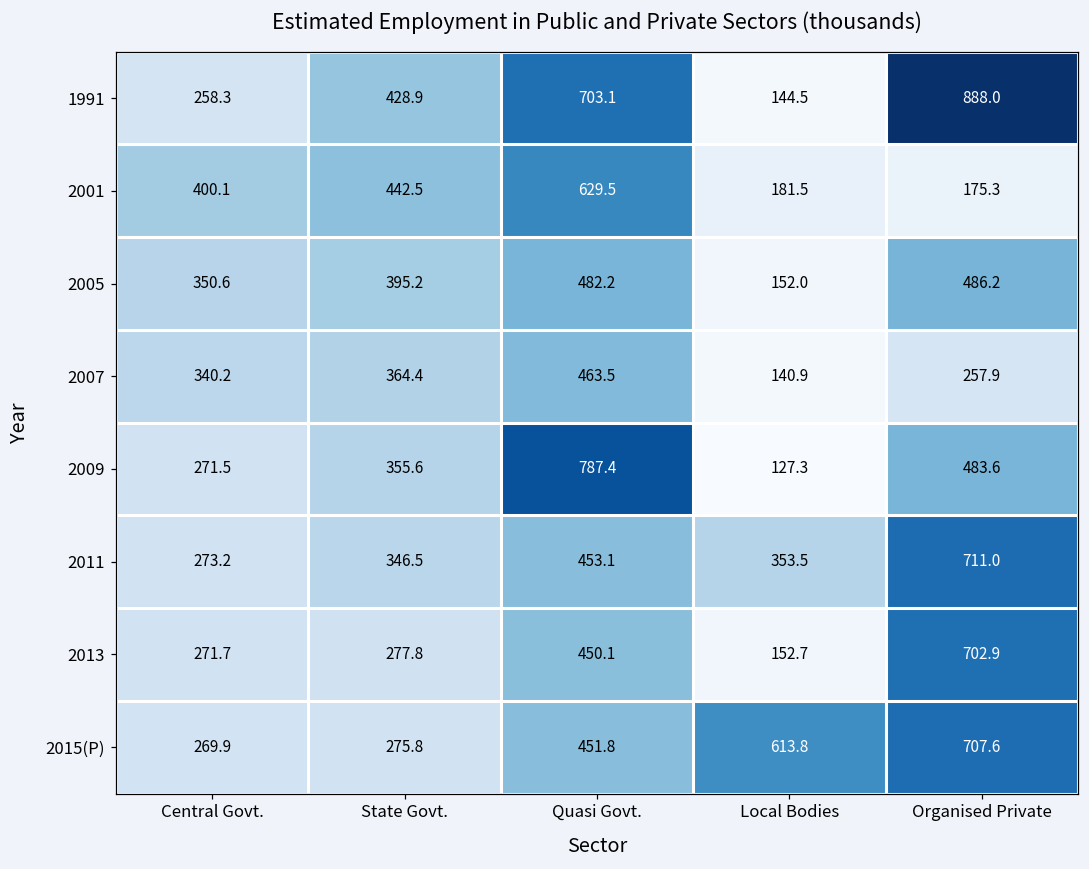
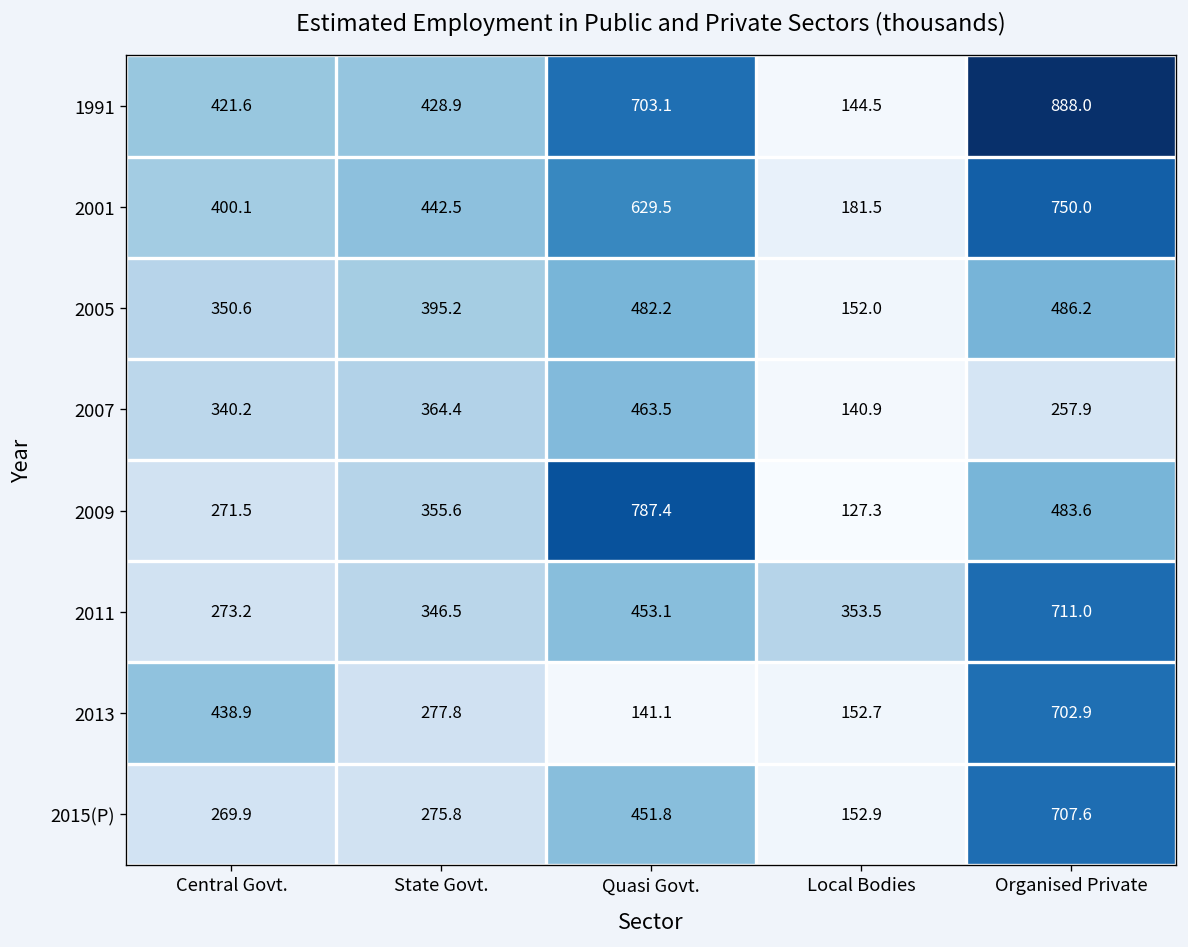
1991, Central Govt.: 258.3 -> 421.6
2001, Organised Private: 175.3 -> 750.0
2013, Central Govt.: 271.7 -> 438.9
2013, Quasi Govt.: 450.1 -> 141.1
2015(P), Local Bodies: 613.8 -> 152.9
